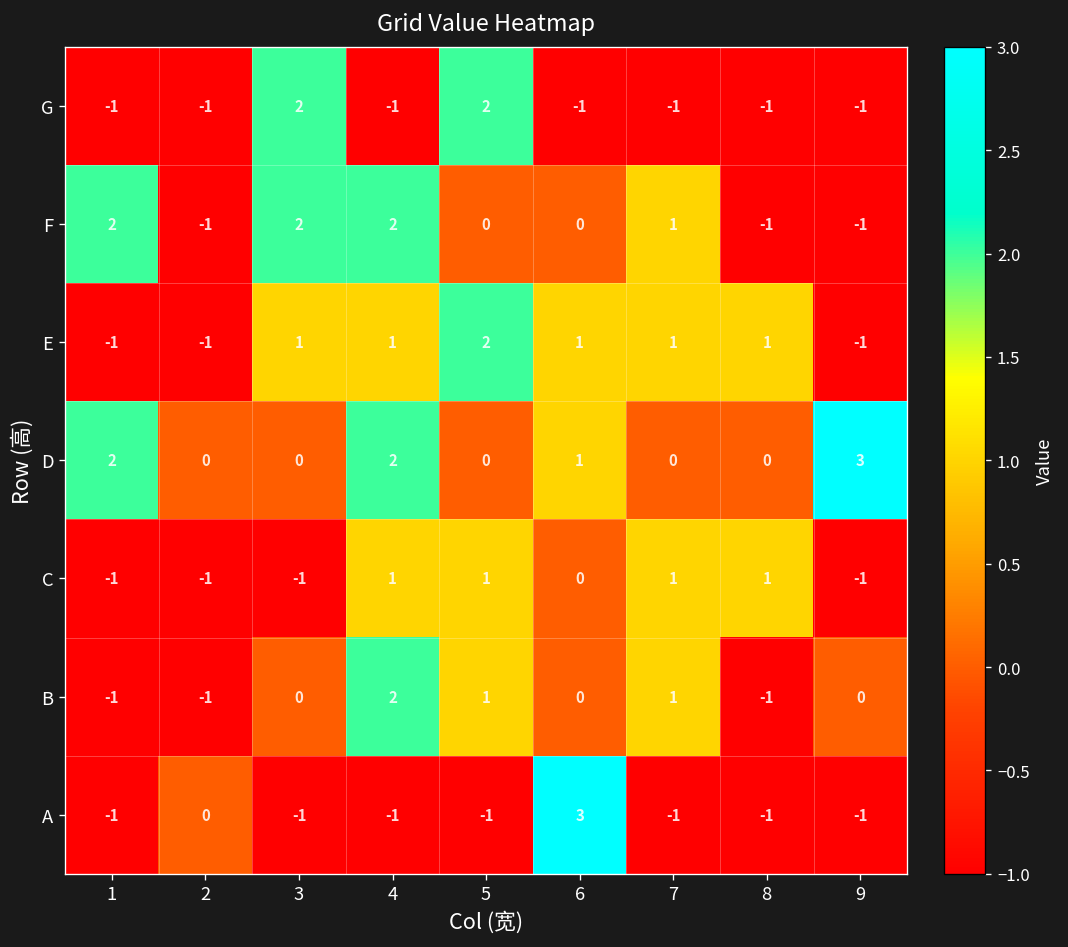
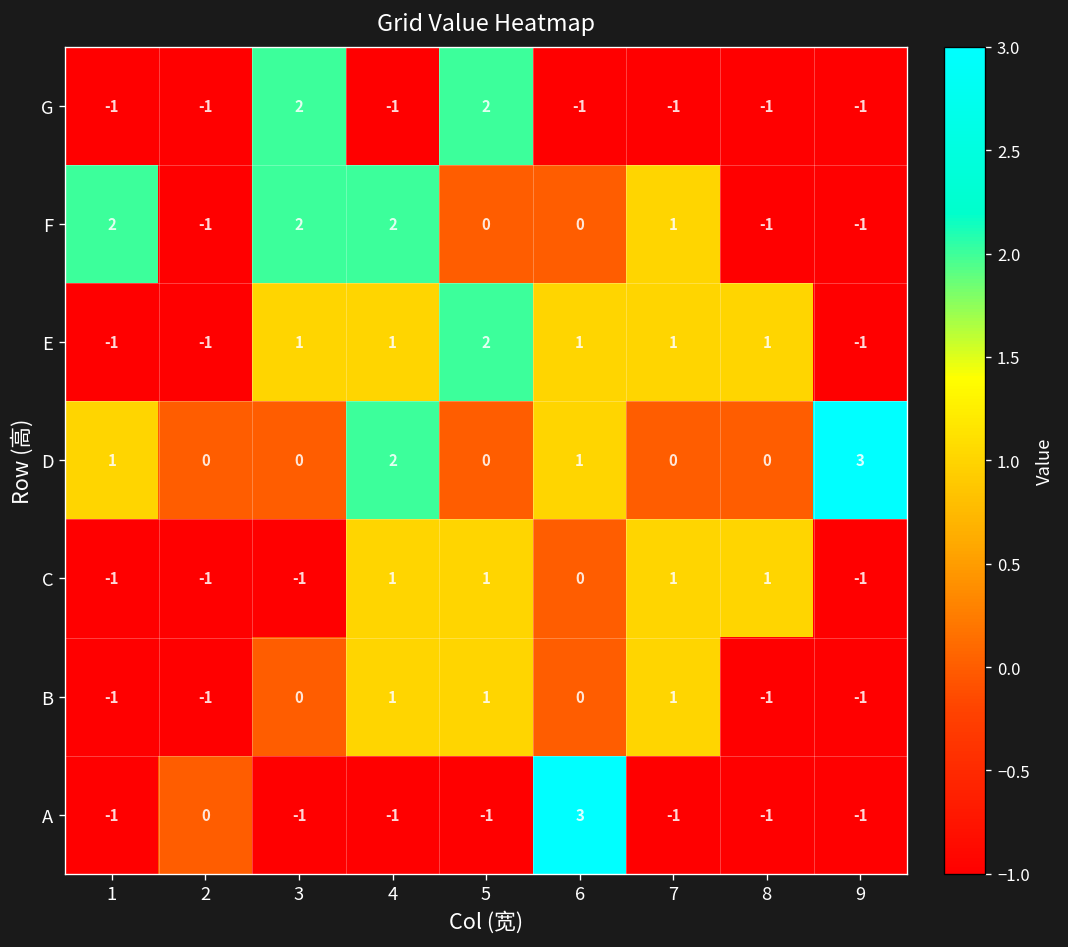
D, 1: 2 -> 1
B, 4: 2 -> 1
B, 9: 0 -> -1
